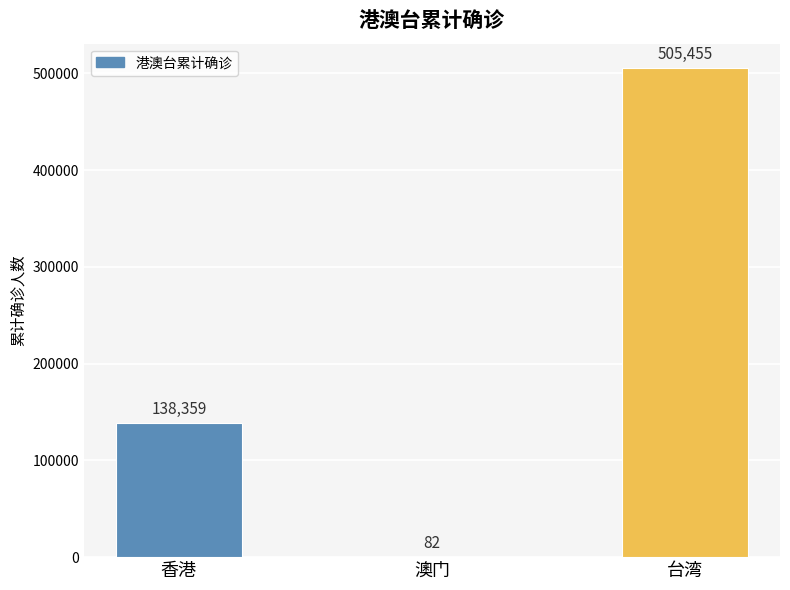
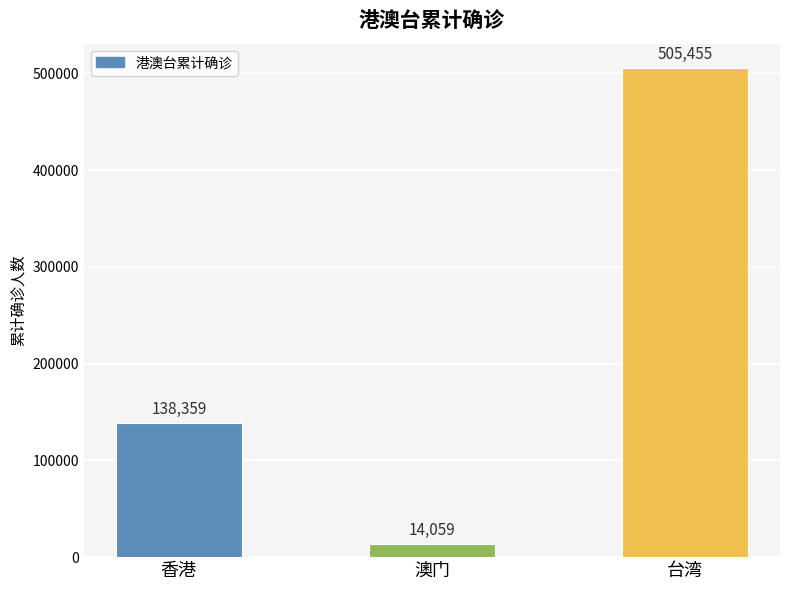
澳门: 82 -> 14,059
